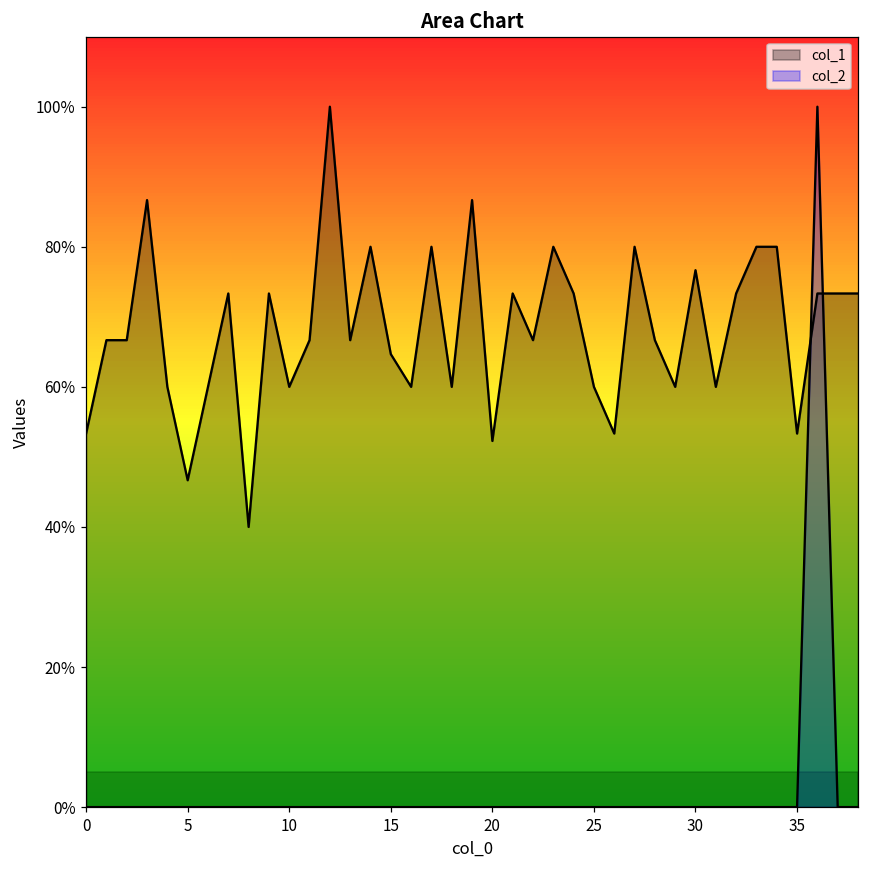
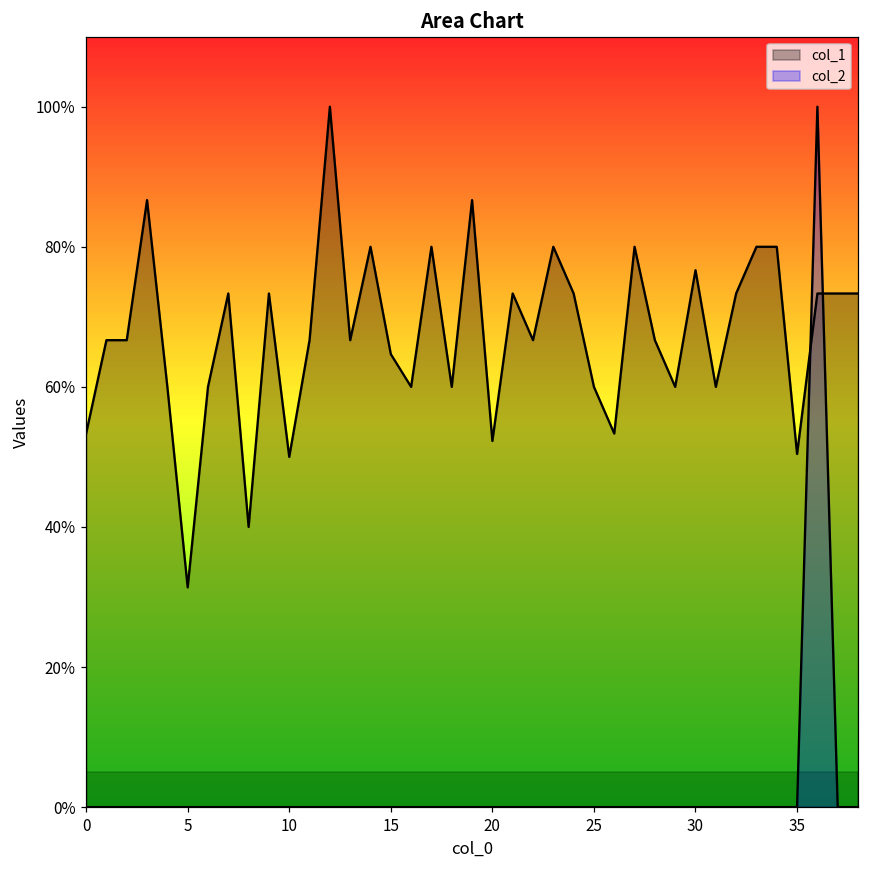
col_1, 5: 47% -> 31%
col_1, 10: 60% -> 50%
col_1, 35: 53% -> 50%
